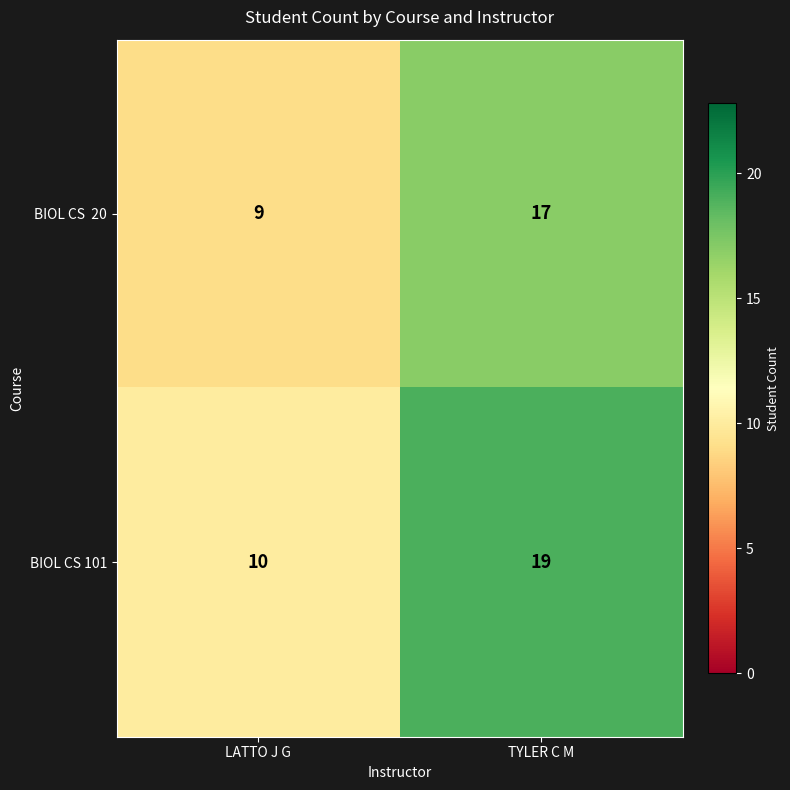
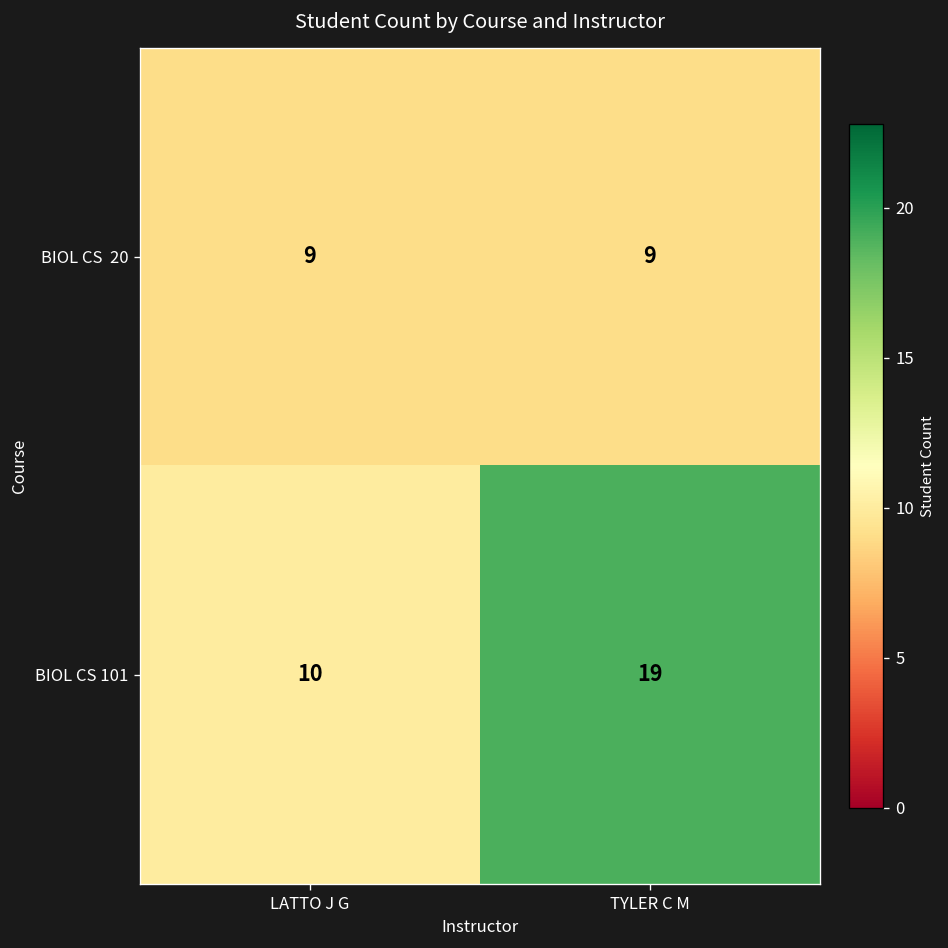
BIOL CS 20, TYLER C M: 17 -> 9
